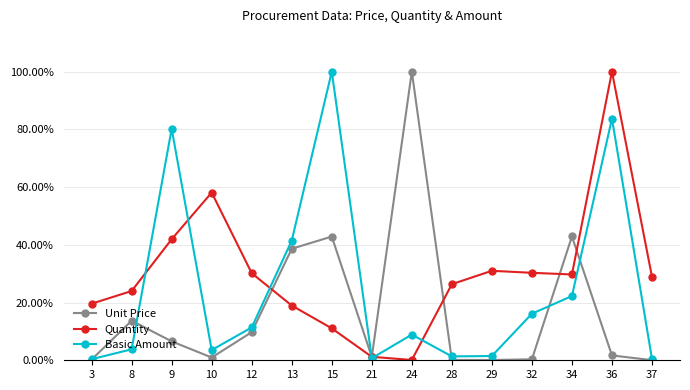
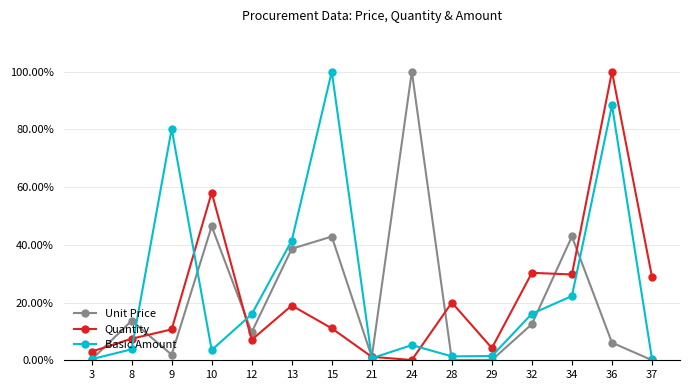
Quantity, 3: 20% -> 3%
Quantity, 8: 24% -> 7%
Unit Price, 9: 7% -> 2%
Quantity, 9: 42% -> 11%
Unit Price, 10: 1% -> 46%
Quantity, 12: 30% -> 7%
Basic Amount, 12: 11% -> 16%
Basic Amount, 24: 9% -> 5%
Quantity, 28: 26% -> 20%
Quantity, 29: 31% -> 4%
Unit Price, 32: 0% -> 13%
Unit Price, 36: 2% -> 6%
Basic Amount, 36: 84% -> 88%
